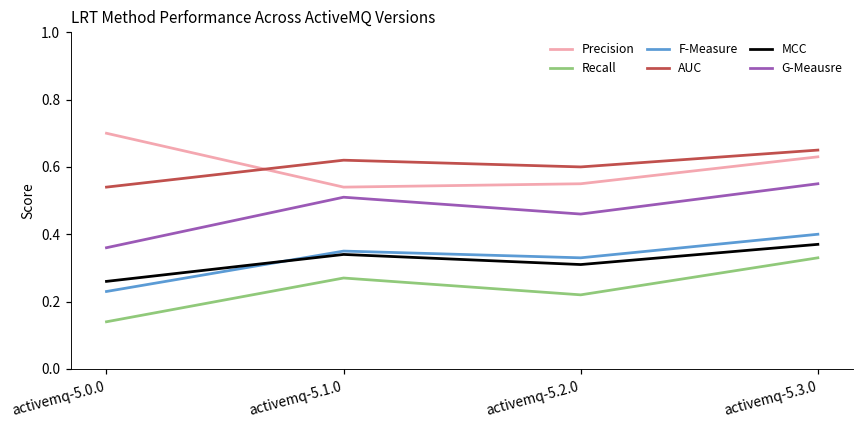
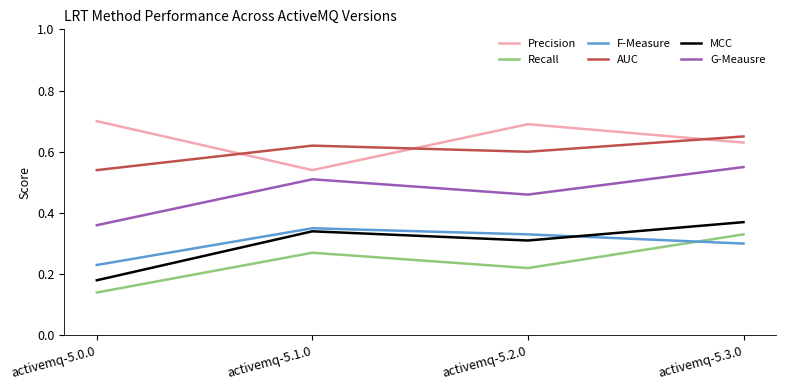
MCC, activemq-5.0.0: 0.26 -> 0.18
Precision, activemq-5.2.0: 0.55 -> 0.69
F-Measure, activemq-5.3.0: 0.4 -> 0.3
